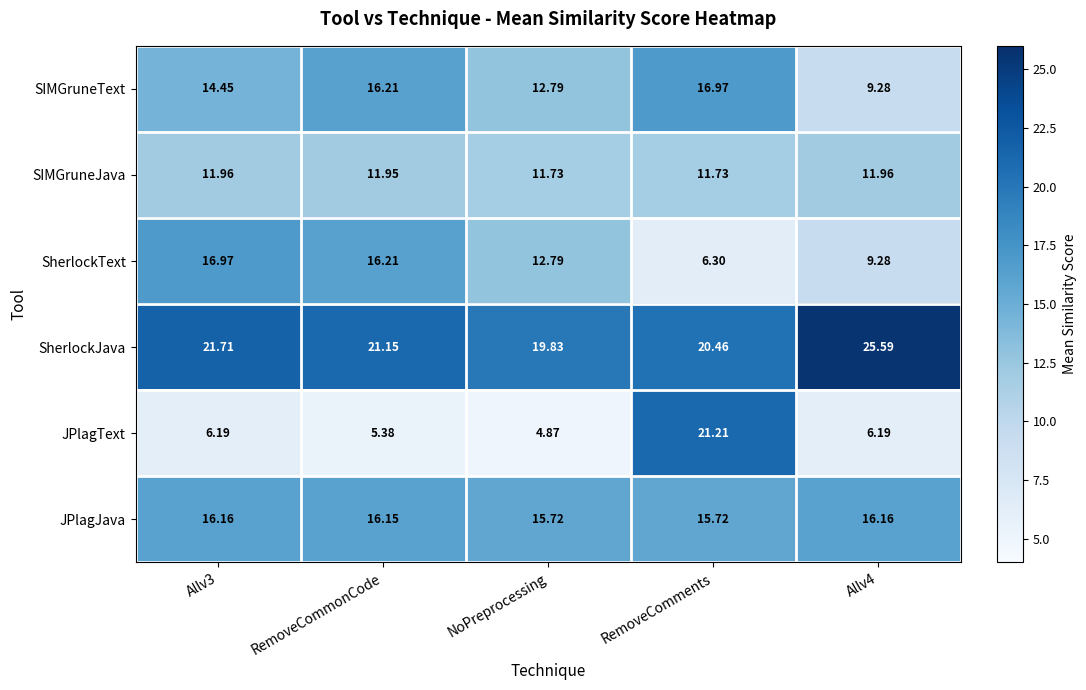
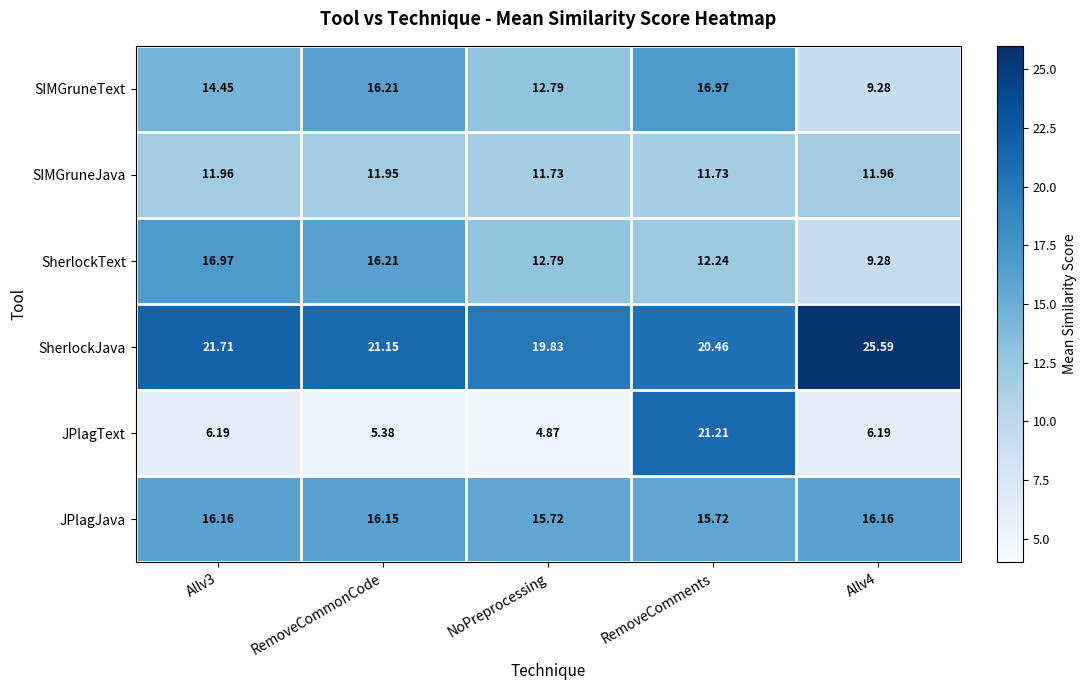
SherlockText, RemoveComments: 6.30 -> 12.24
